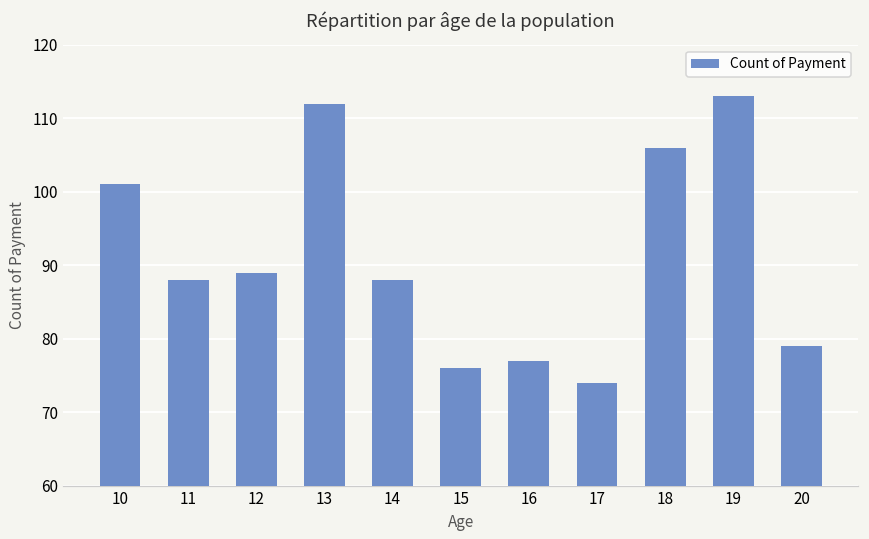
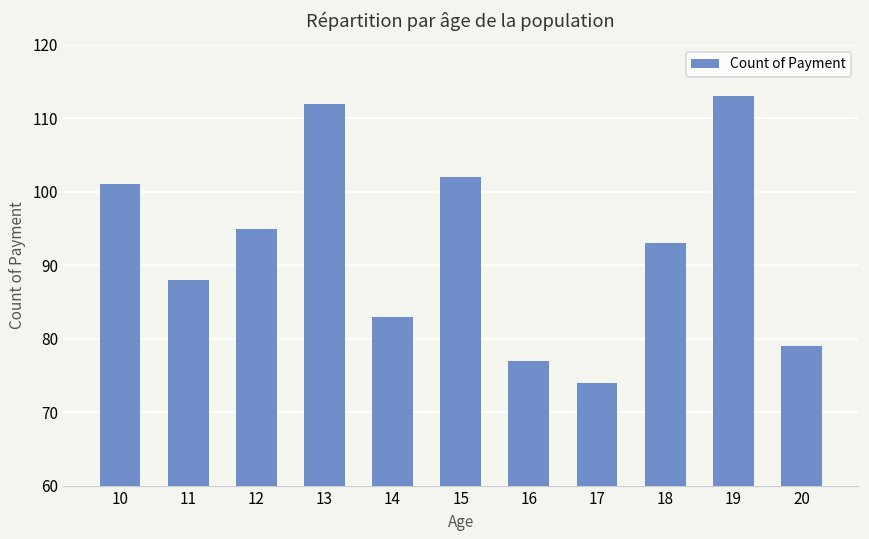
12: 89 -> 95
14: 88 -> 83
15: 76 -> 102
18: 106 -> 93
